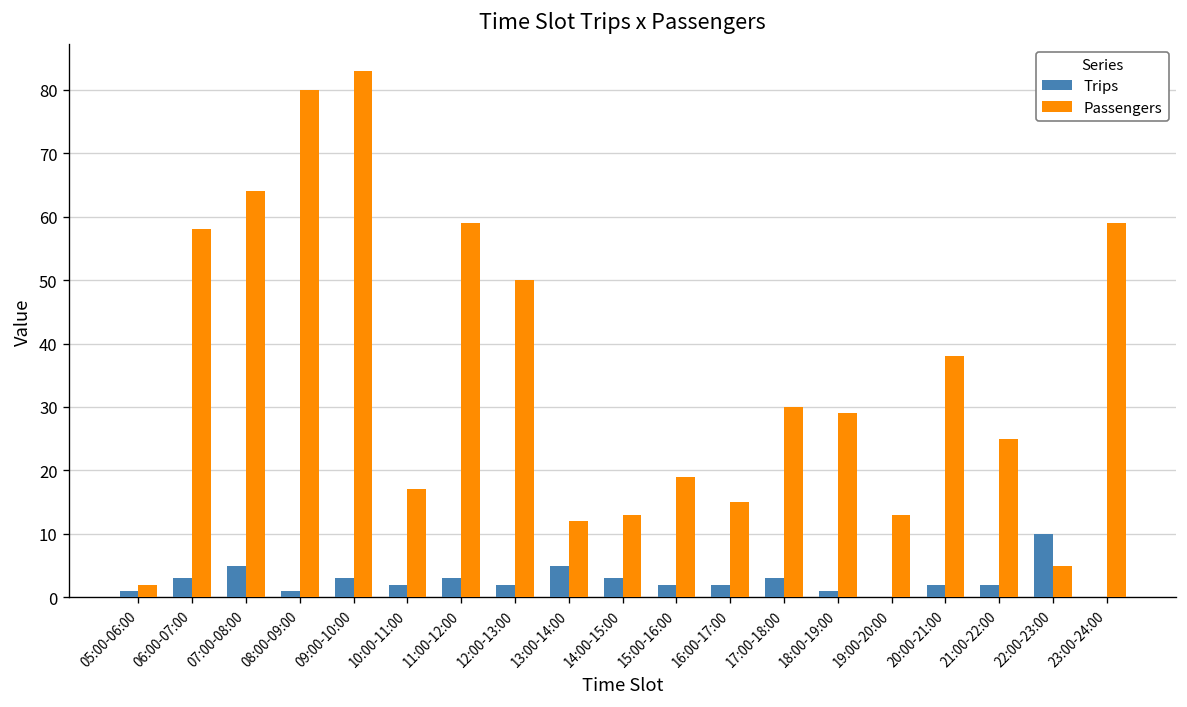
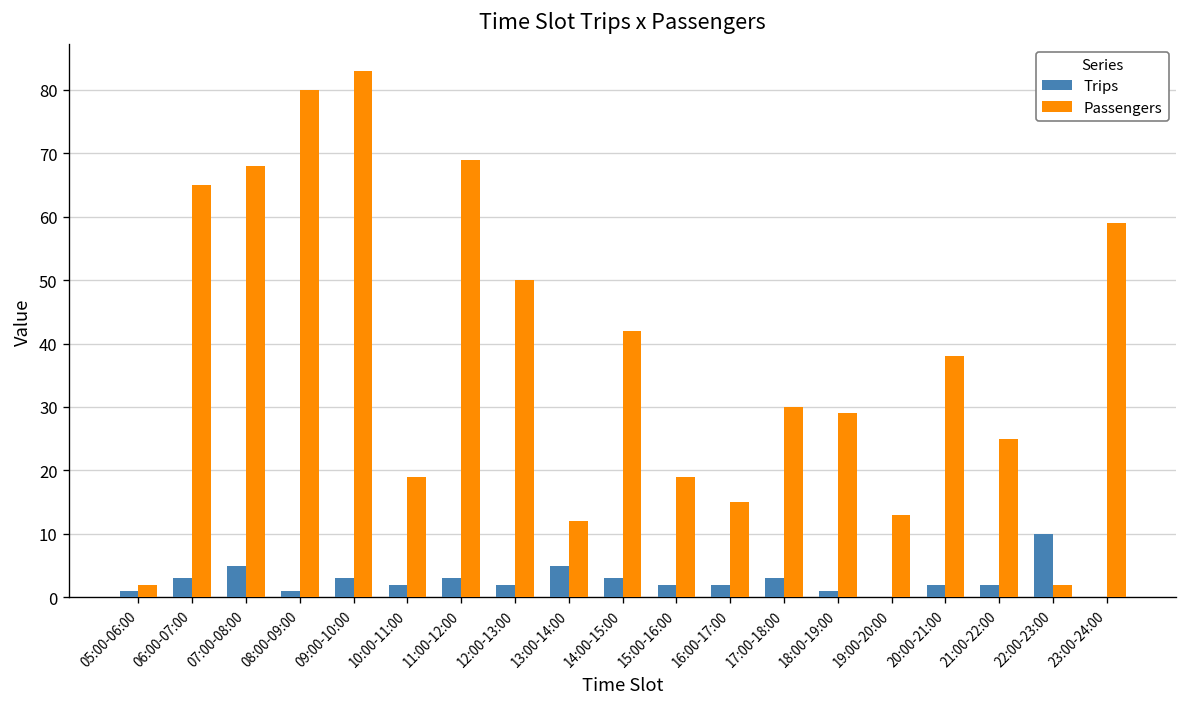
Passengers, 06:00-07:00: 58 -> 65
Passengers, 07:00-08:00: 64 -> 68
Passengers, 10:00-11:00: 17 -> 19
Passengers, 11:00-12:00: 59 -> 69
Passengers, 14:00-15:00: 13 -> 42
Passengers, 22:00-23:00: 5 -> 2
